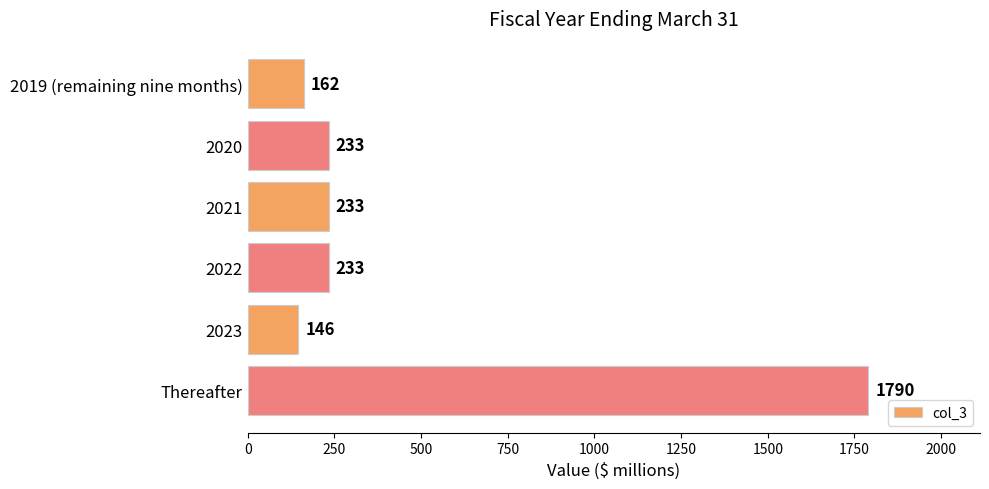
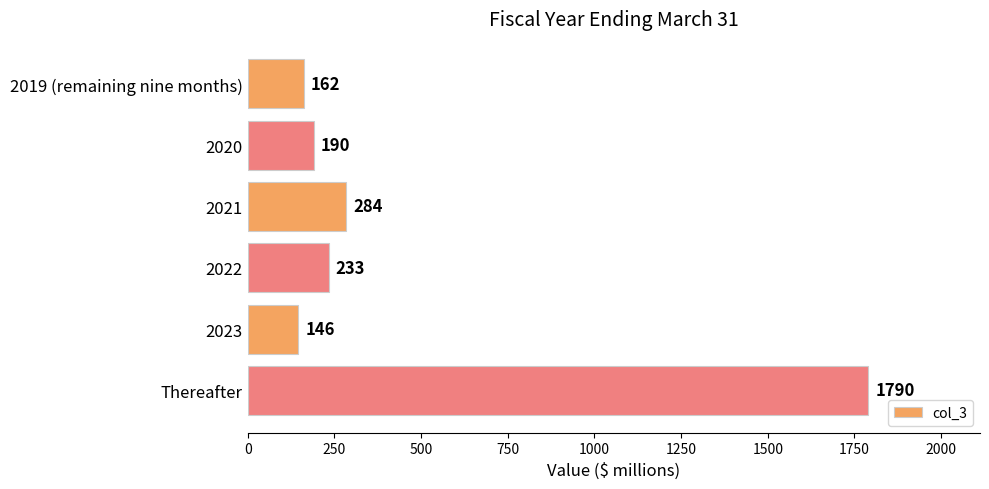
2020: 233 -> 190
2021: 233 -> 284
